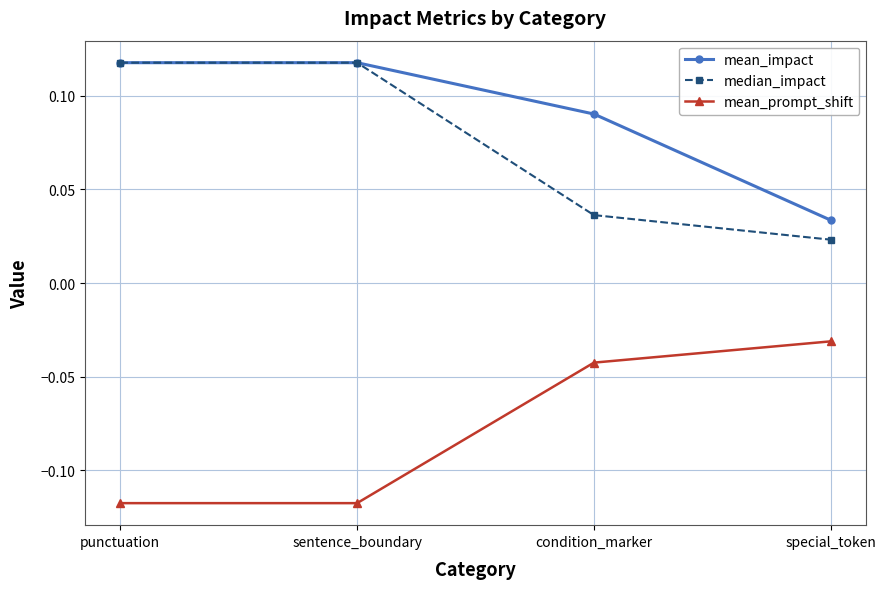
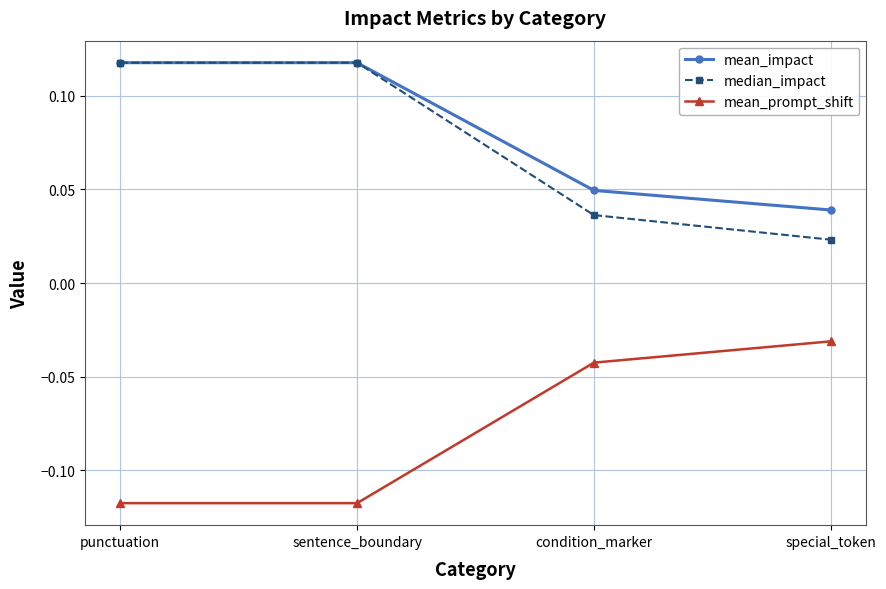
mean_impact, condition_marker: 0.090 -> 0.049
mean_impact, special_token: 0.034 -> 0.039
